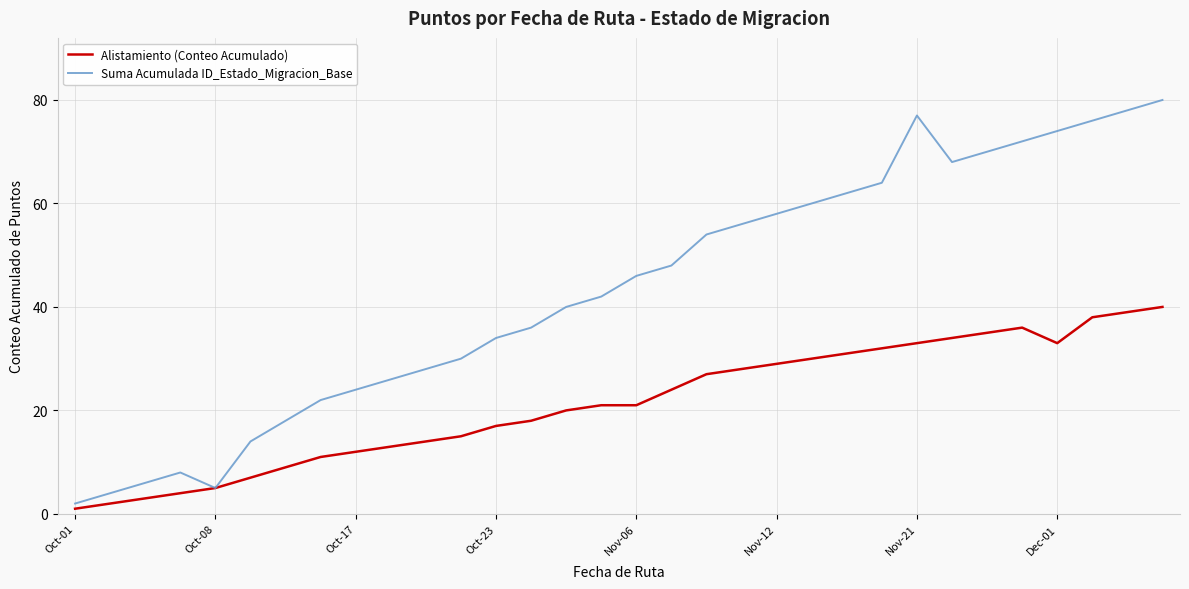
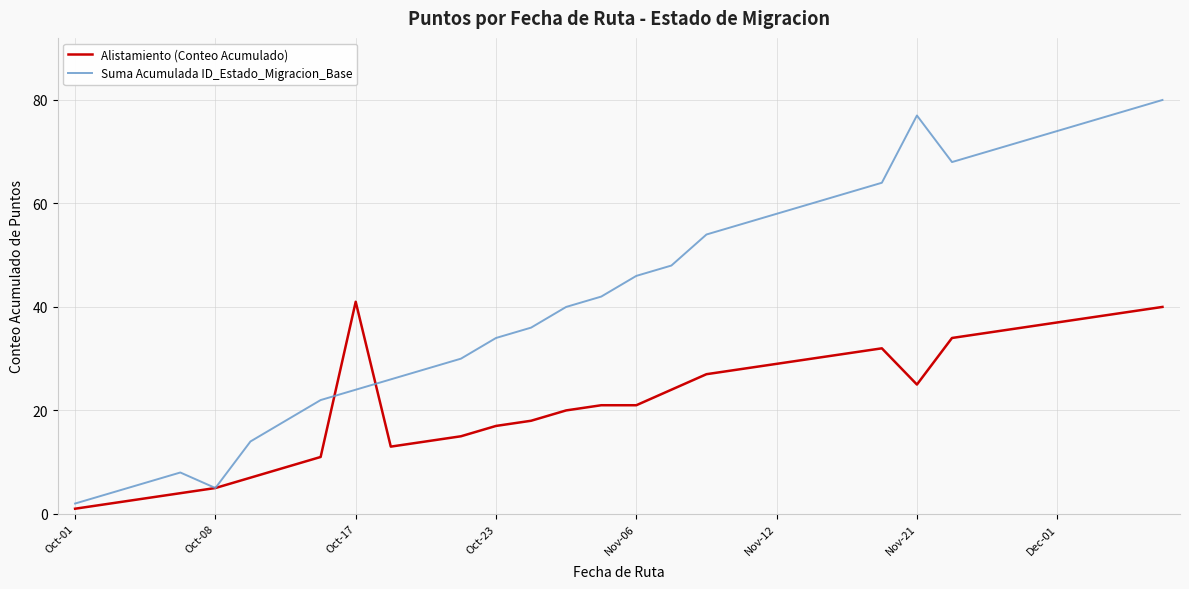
Alistamiento (Conteo Acumulado), Oct-17: 12 -> 41
Alistamiento (Conteo Acumulado), Nov-21: 33 -> 25
Alistamiento (Conteo Acumulado), Dec-01: 33 -> 37
